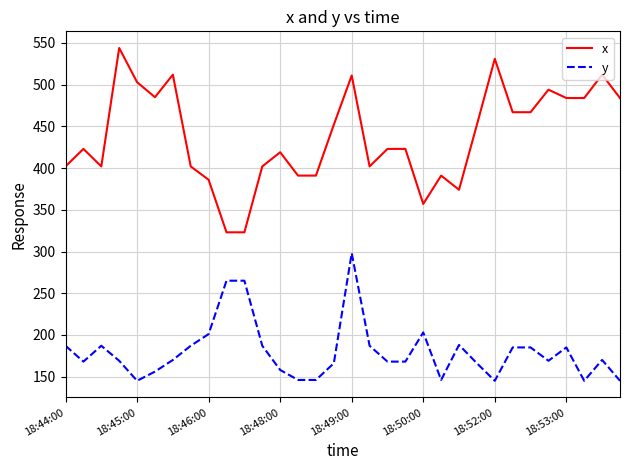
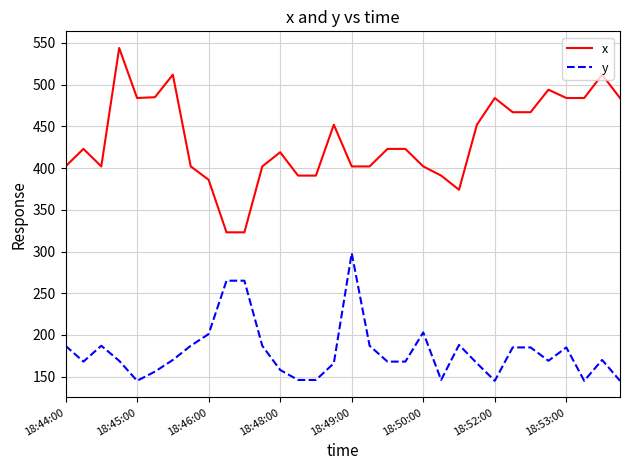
x, 18:45:00: 500 -> 480
x, 18:49:00: 510 -> 400
x, 18:50:00: 360 -> 400
x, 18:52:00: 530 -> 480
